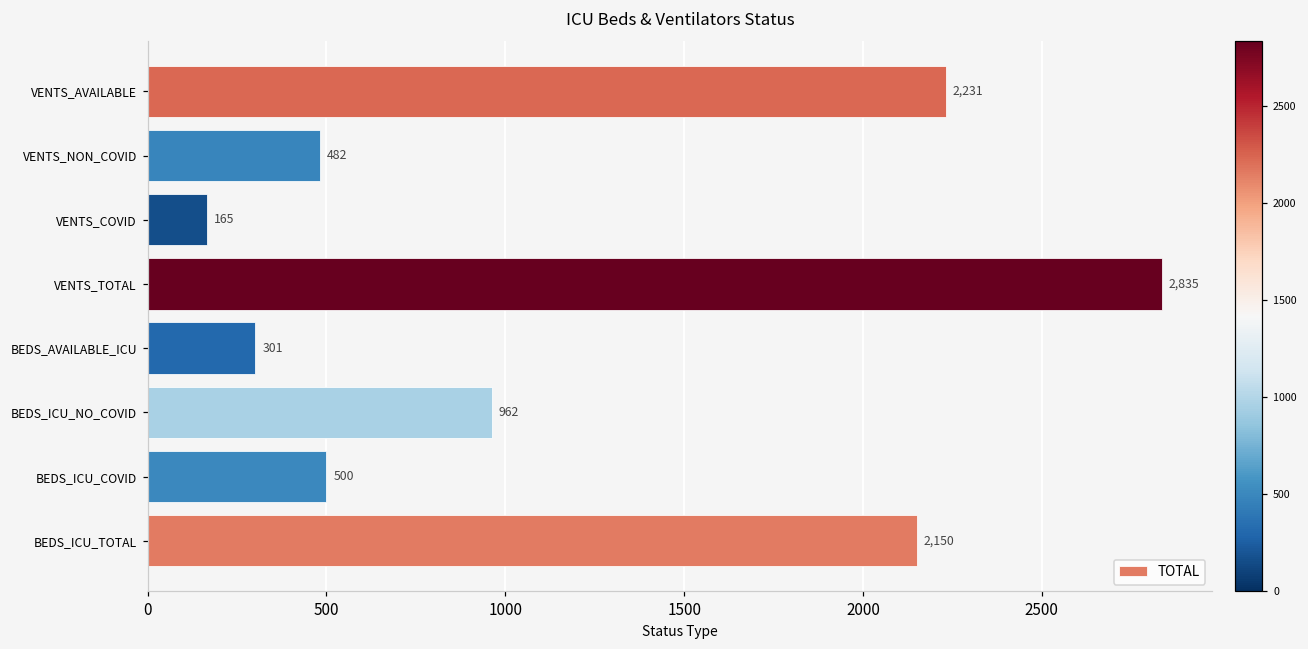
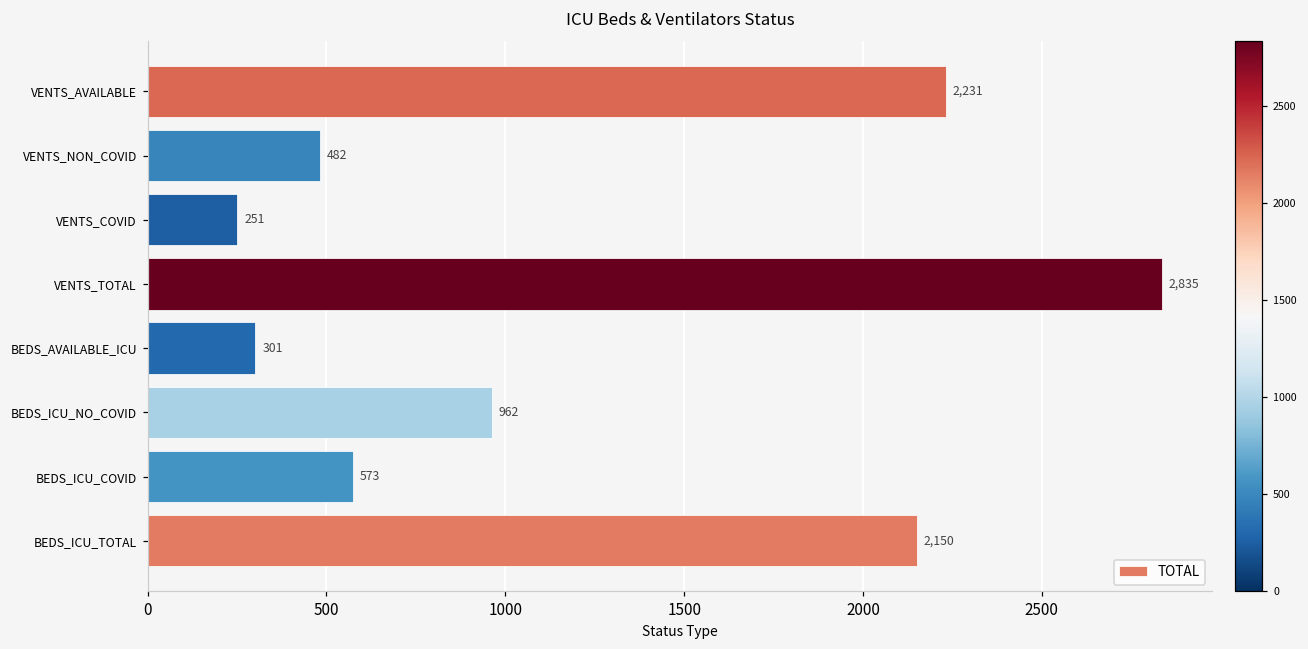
VENTS_COVID: 165 -> 251
BEDS_ICU_COVID: 500 -> 573
